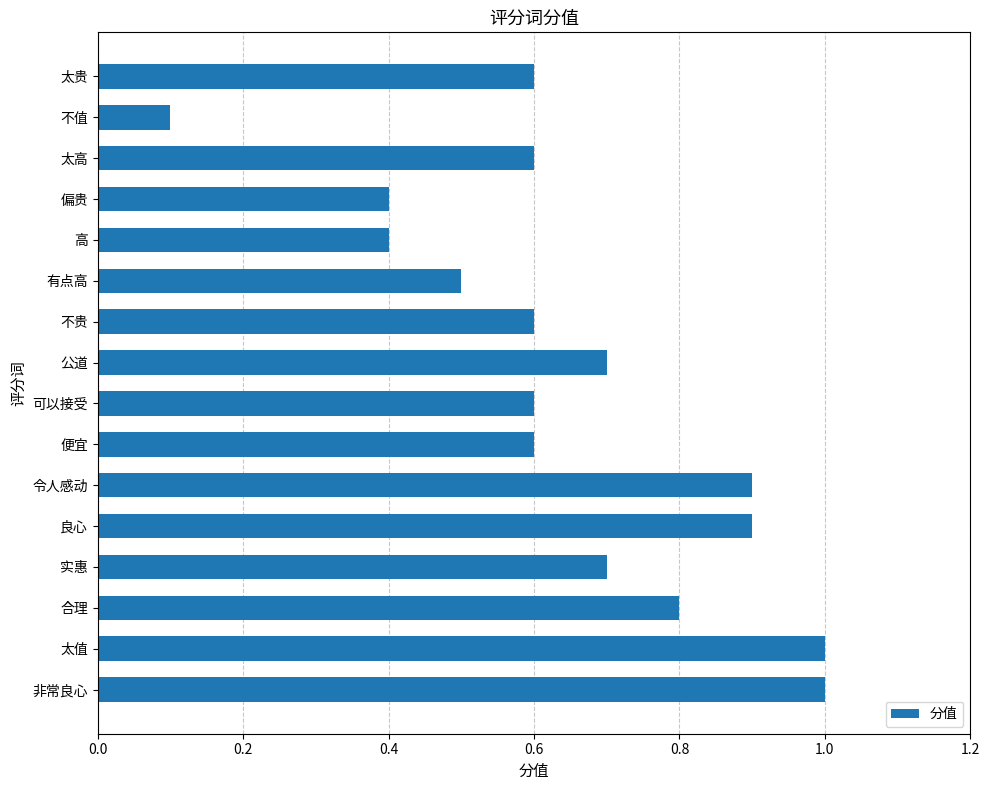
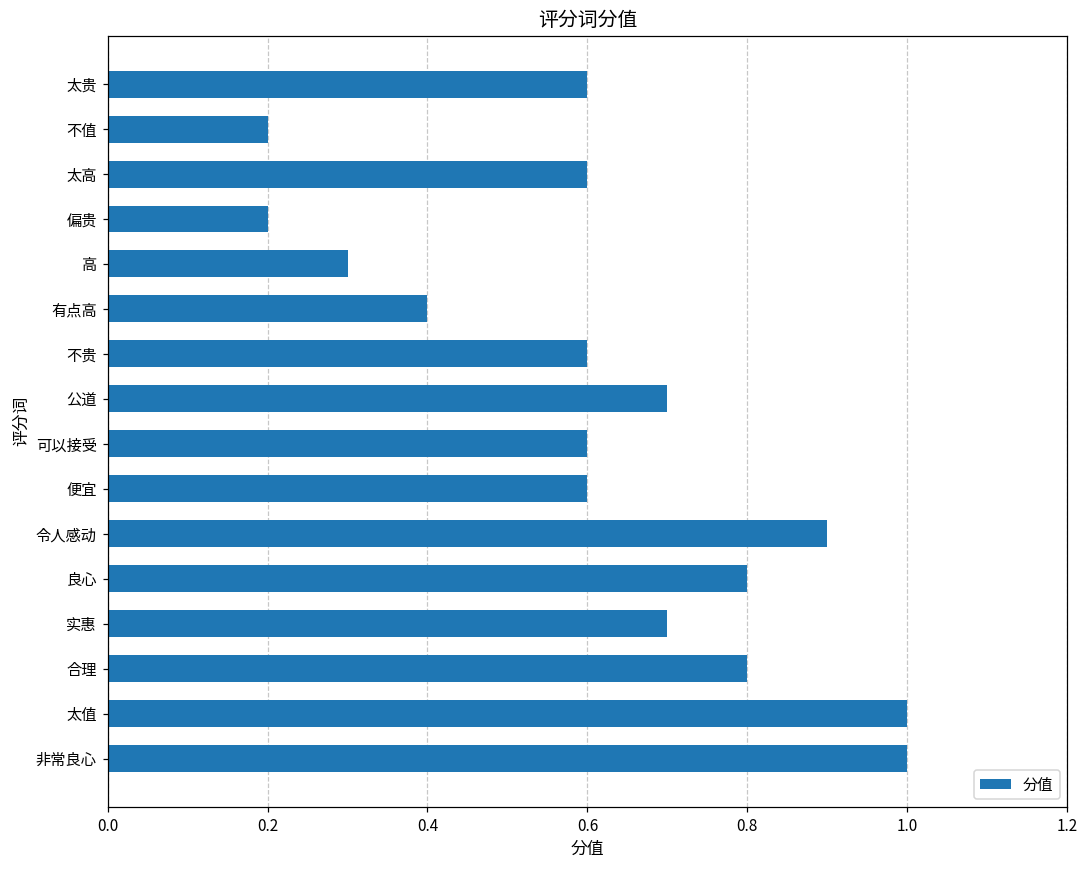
不值: 0.1 -> 0.2
偏贵: 0.4 -> 0.2
高: 0.4 -> 0.3
有点高: 0.5 -> 0.4
良心: 0.9 -> 0.8
